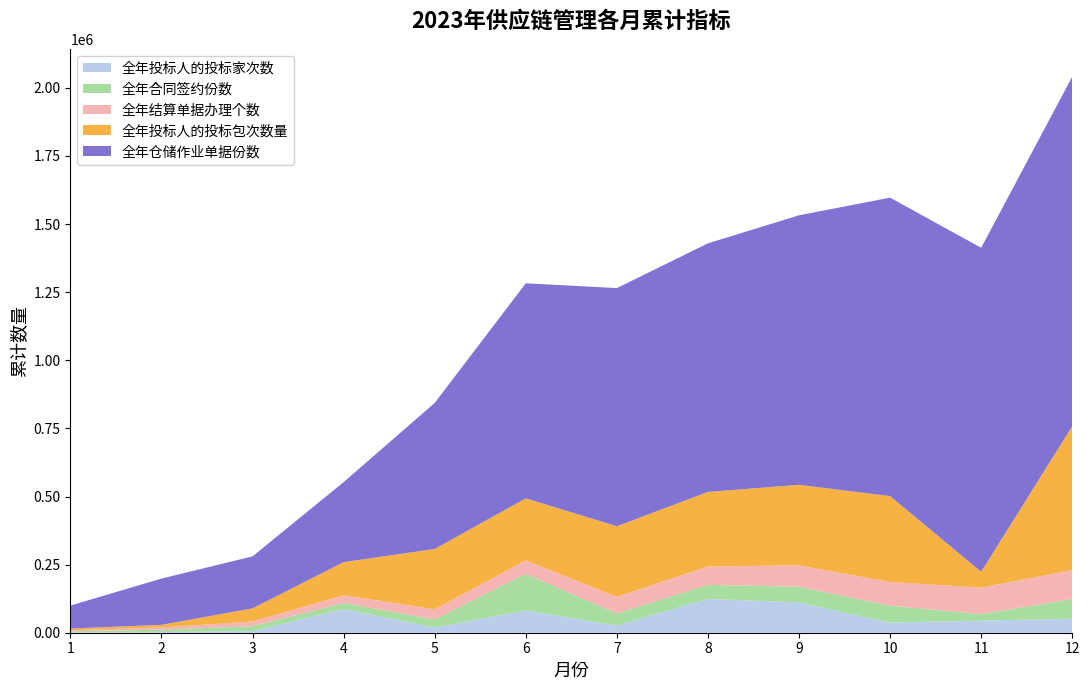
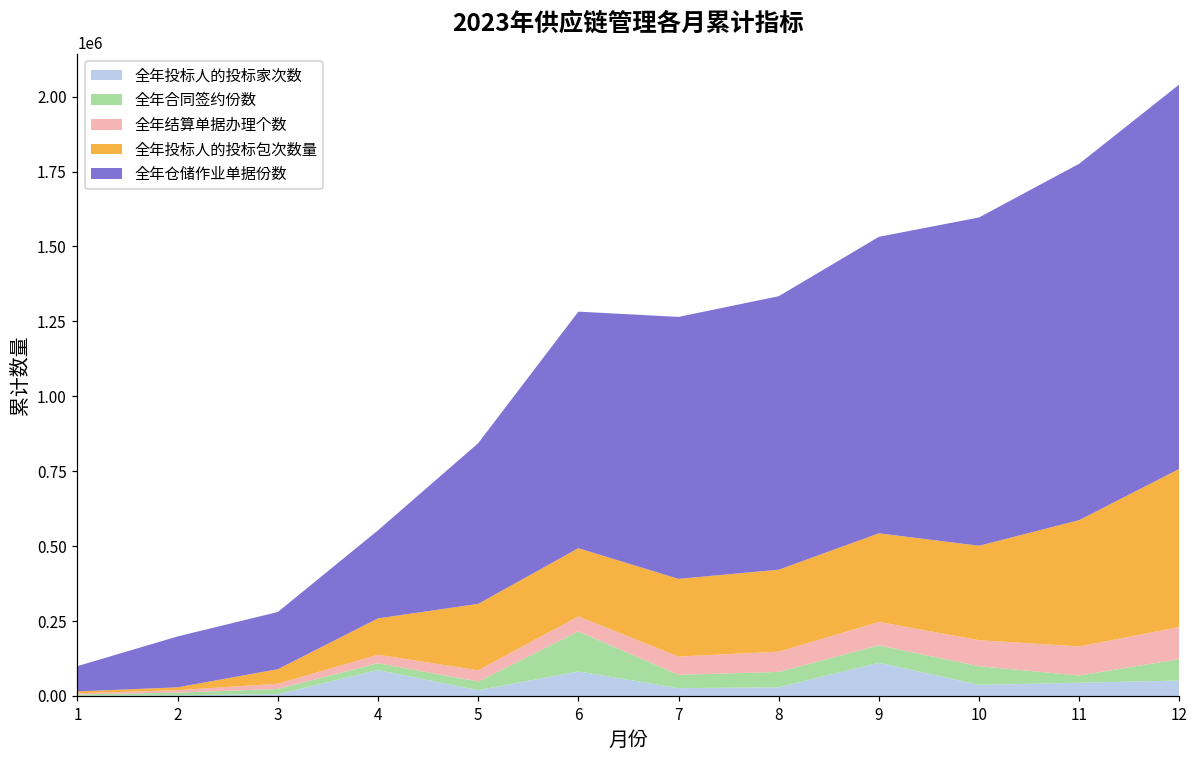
全年投标人的投标家次数, 8: 120000 -> 30000
全年投标人的投标包次数量, 11: 60000 -> 420000
